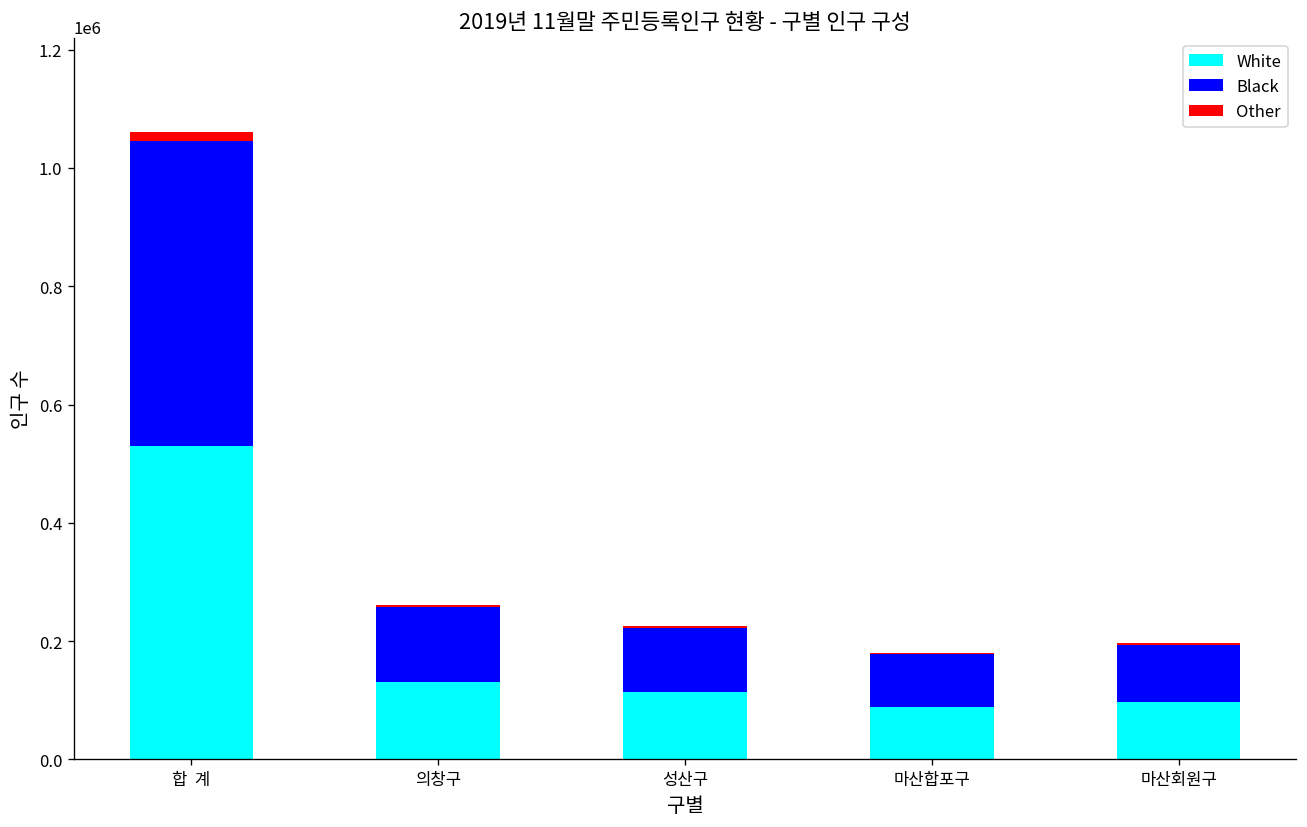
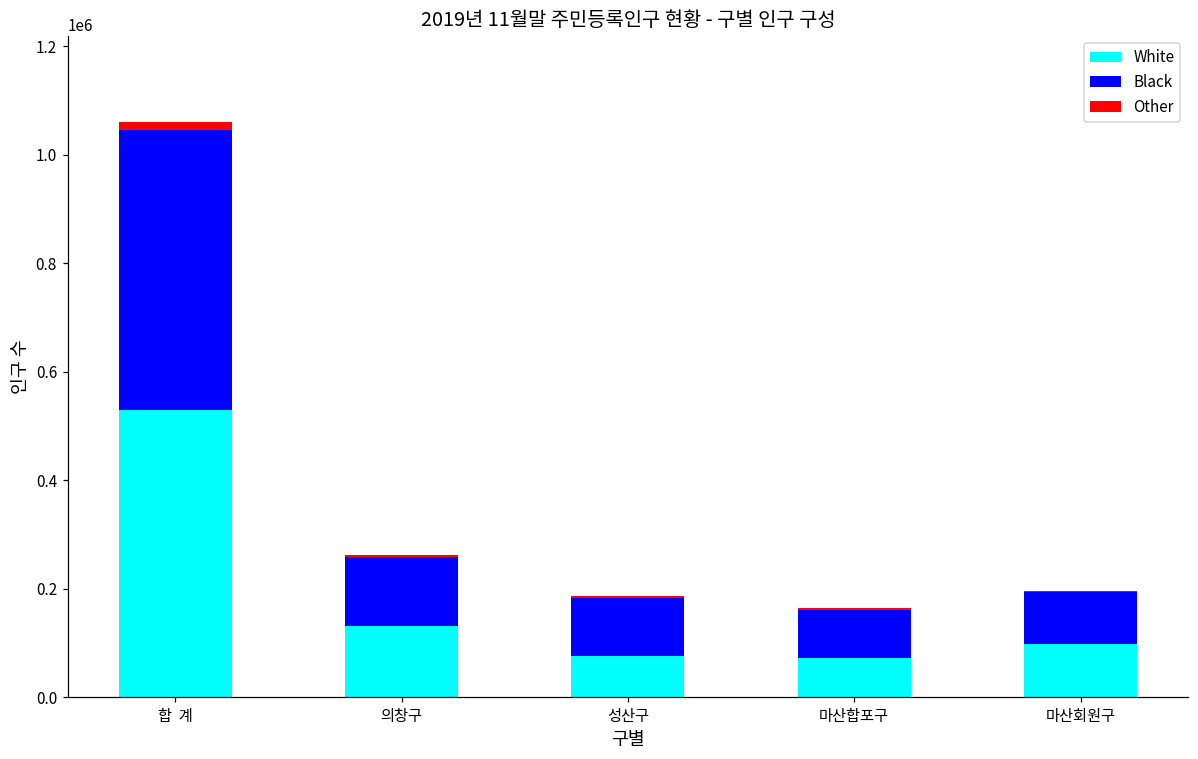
White, 성산구: 110000 -> 70000
White, 마산합포구: 90000 -> 70000
